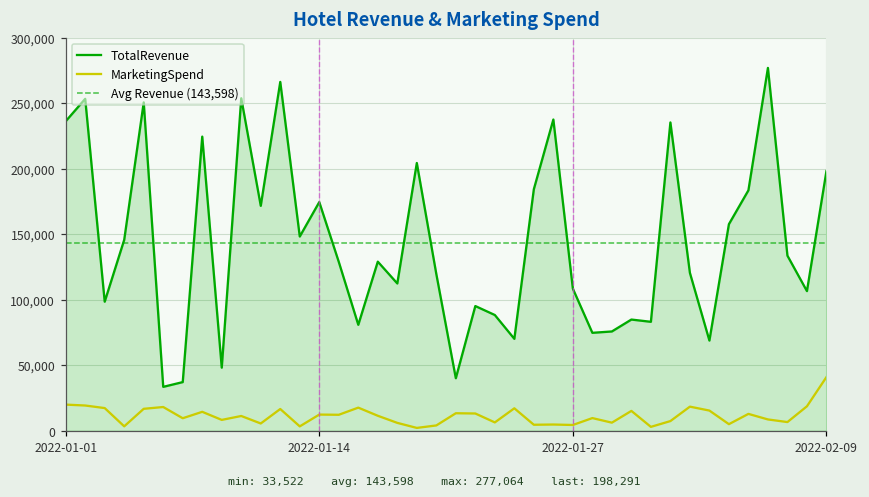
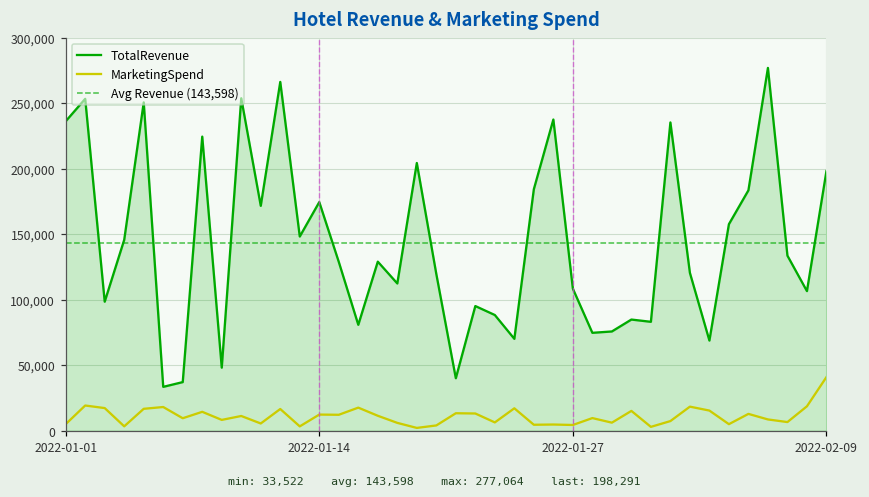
MarketingSpend, 2022-01-01: 20,000 -> 5,000
